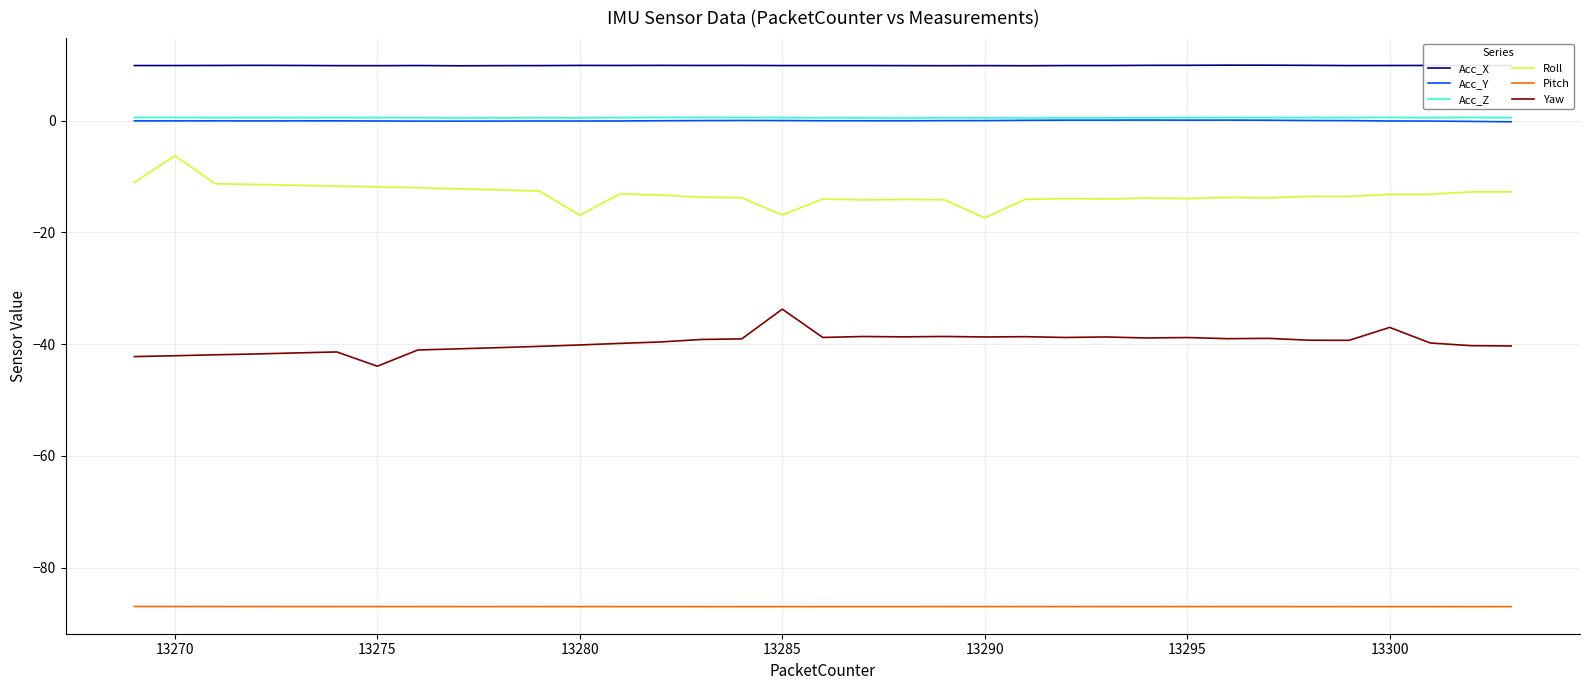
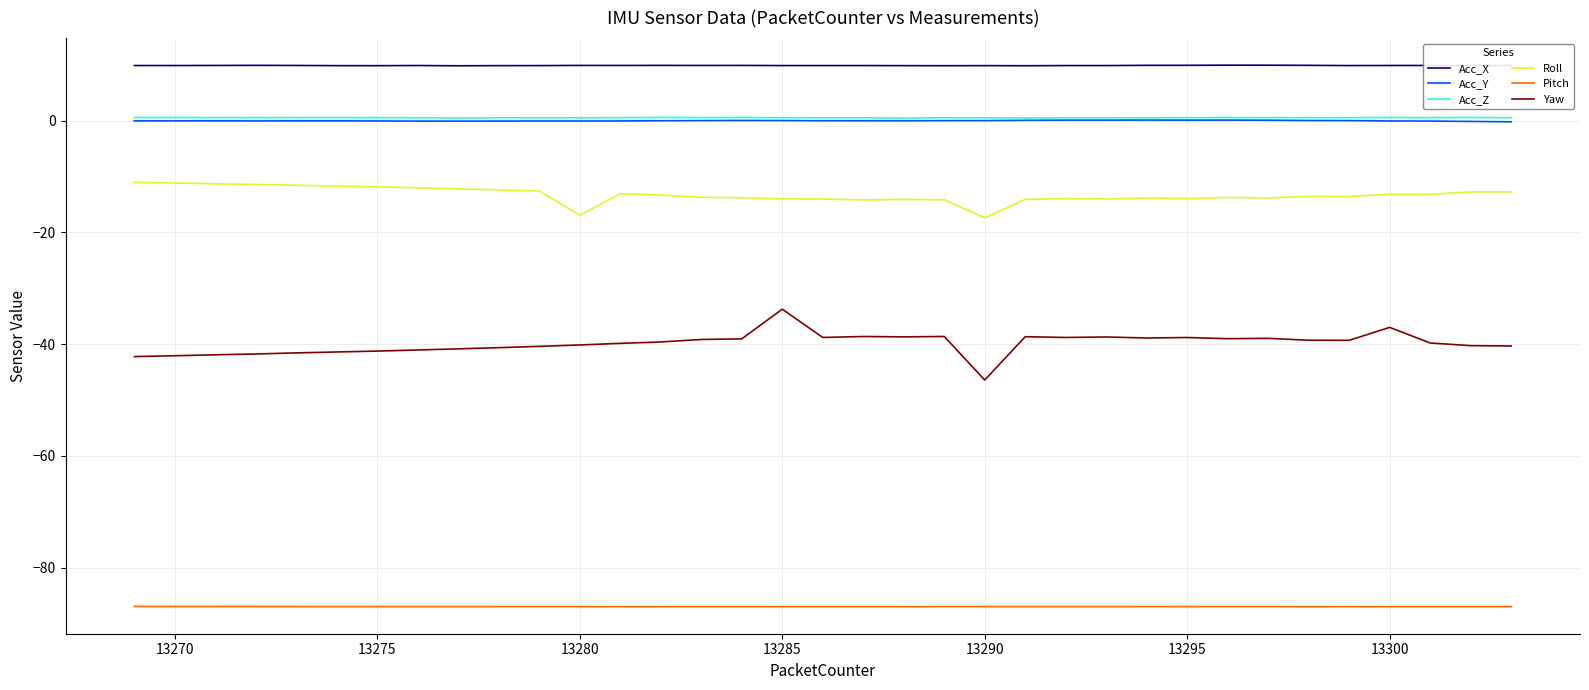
Roll, 13270: -6 -> -11
Yaw, 13275: -44 -> -41
Roll, 13285: -17 -> -14
Yaw, 13290: -39 -> -46
